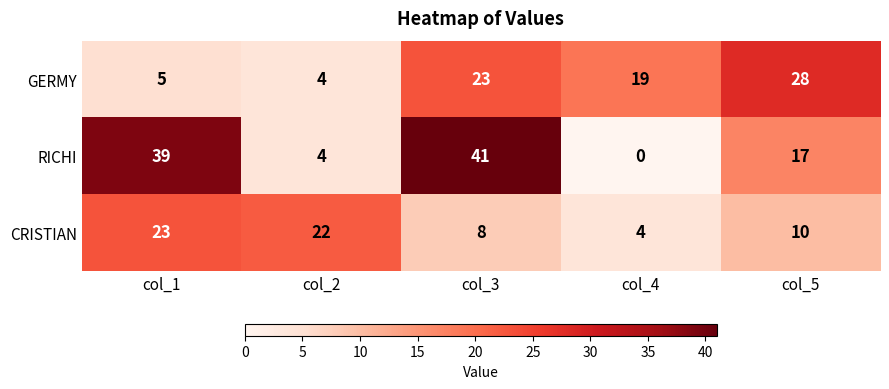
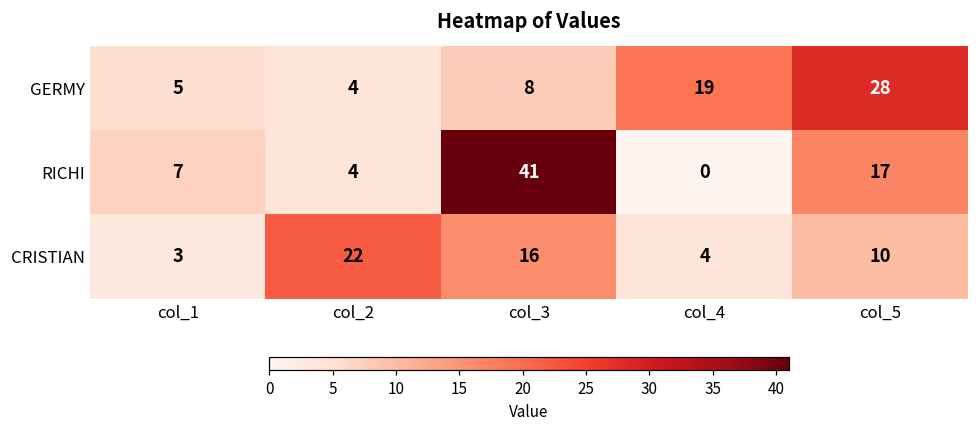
GERMY, col_3: 23 -> 8
RICHI, col_1: 39 -> 7
CRISTIAN, col_1: 23 -> 3
CRISTIAN, col_3: 8 -> 16
